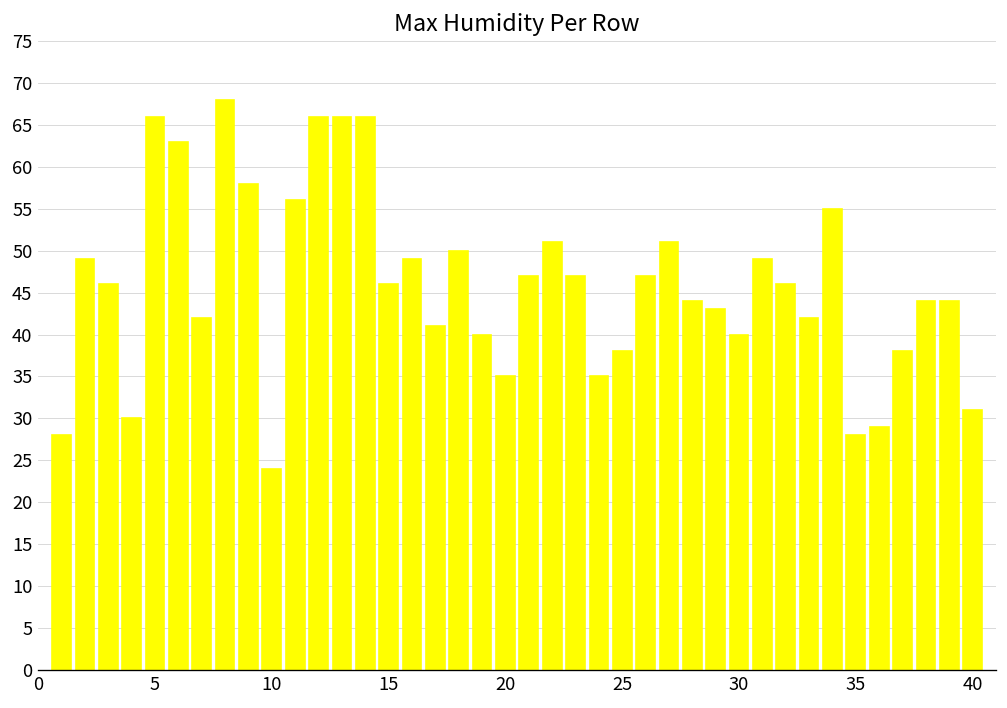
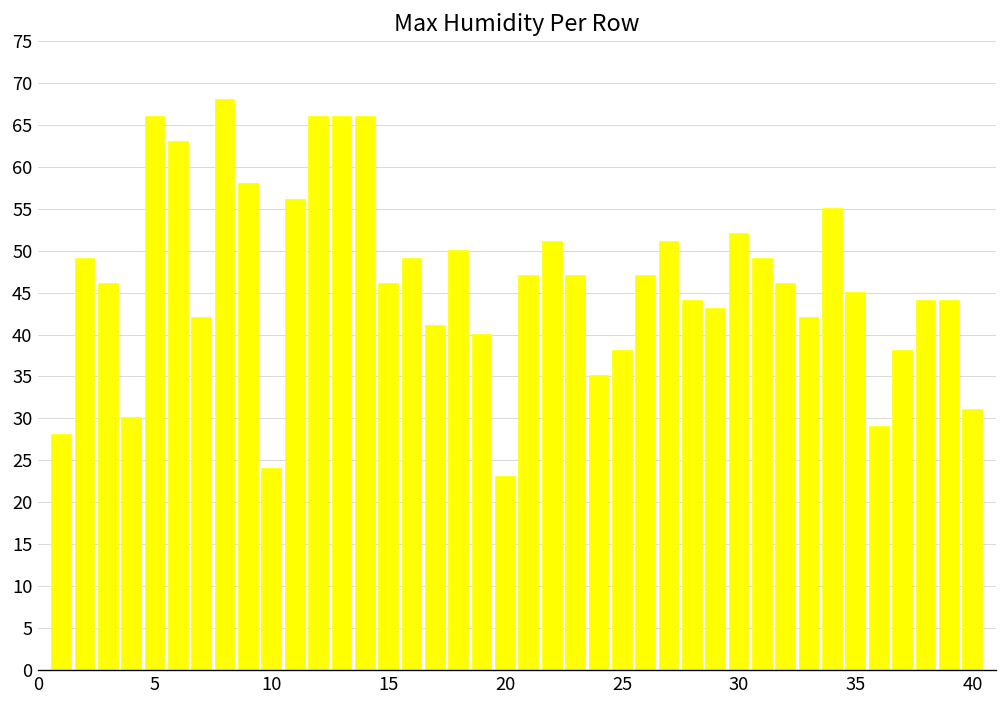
20: 35 -> 23
30: 40 -> 52
35: 28 -> 45
